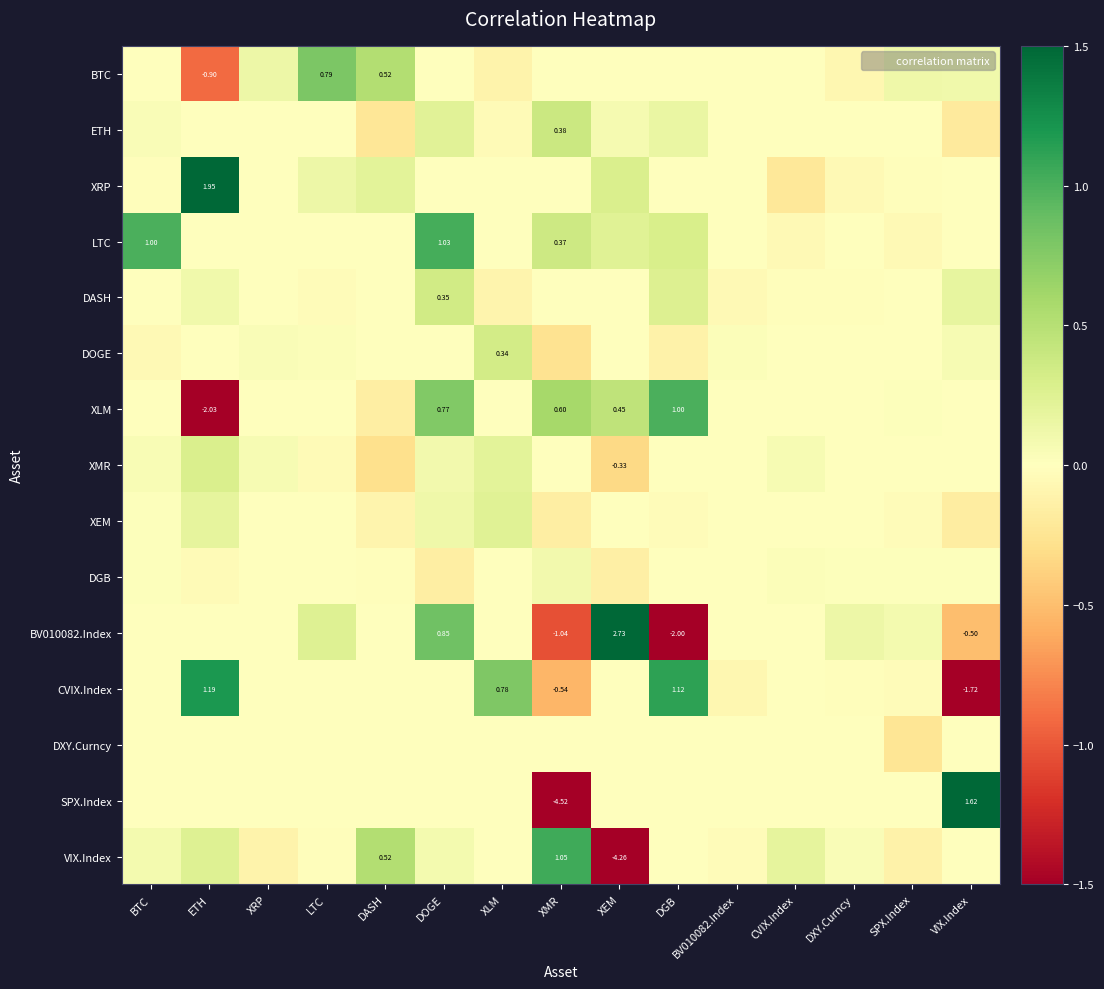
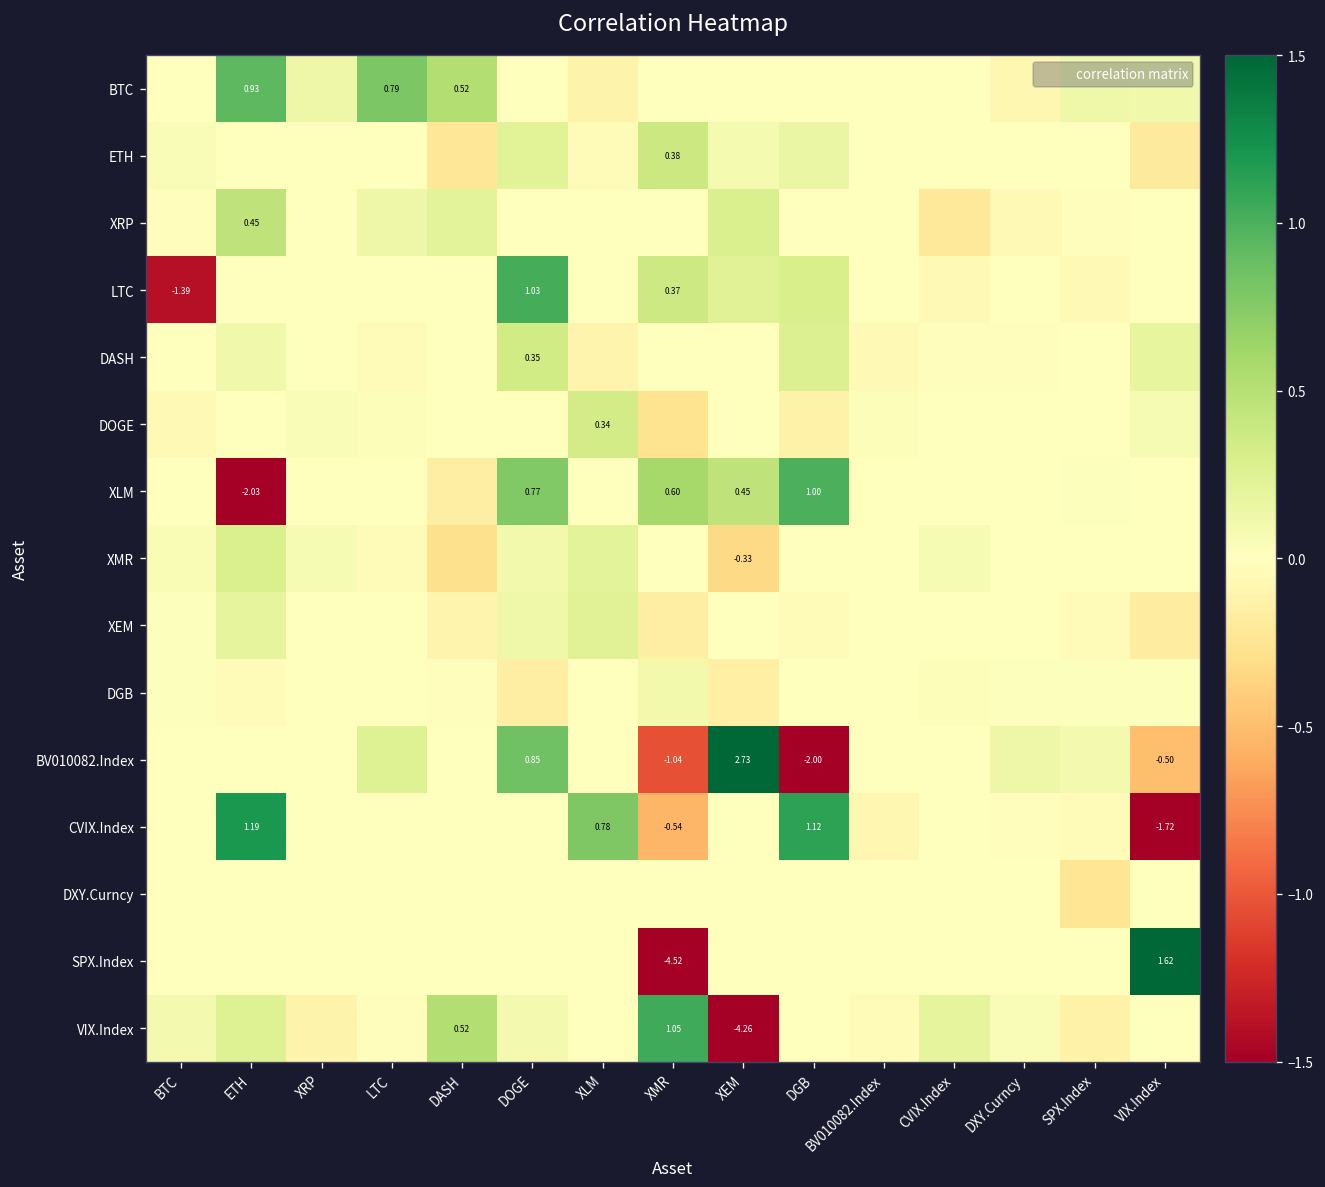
BTC, ETH: -0.90 -> 0.93
XRP, ETH: 1.95 -> 0.45
LTC, BTC: 1.00 -> -1.39
